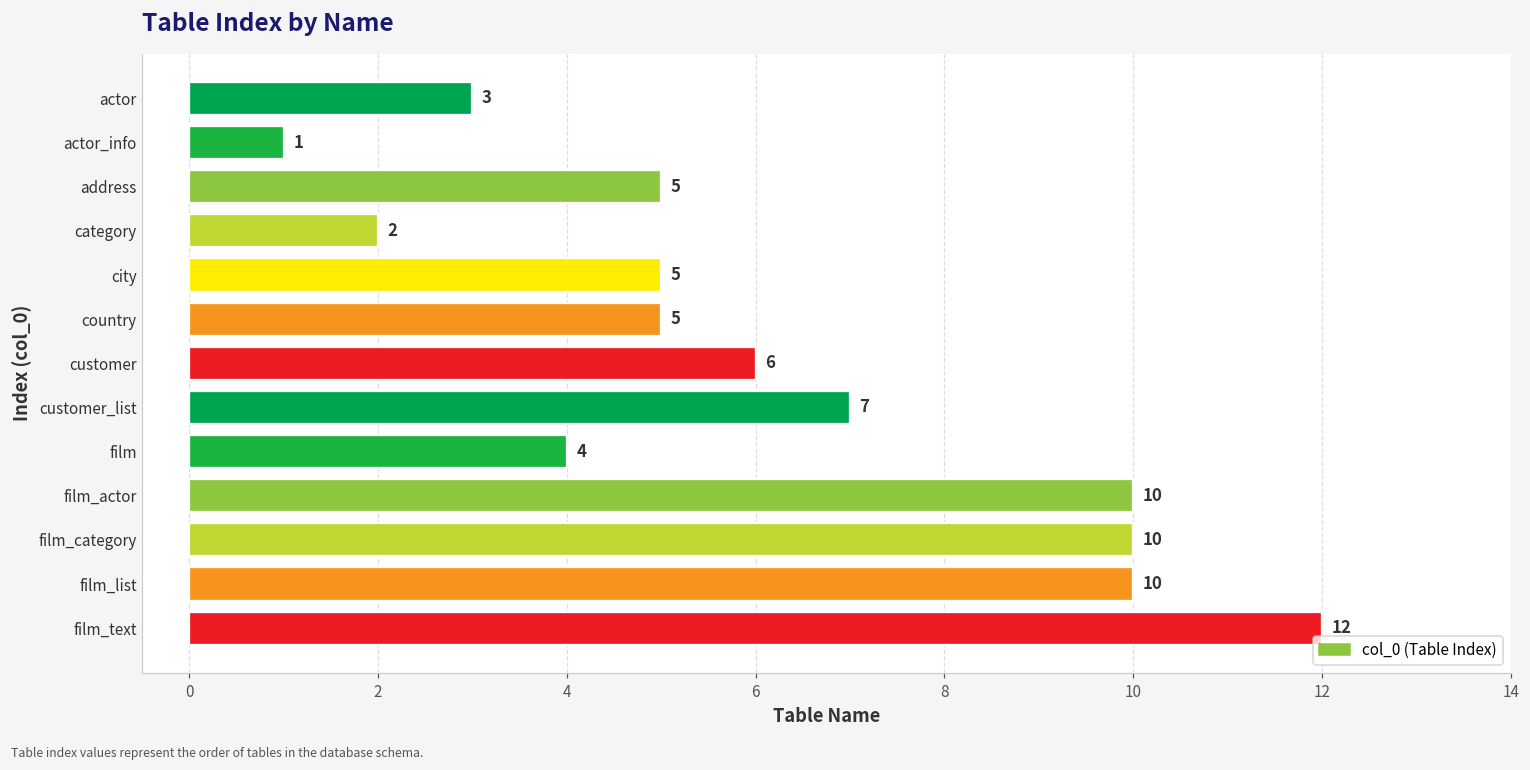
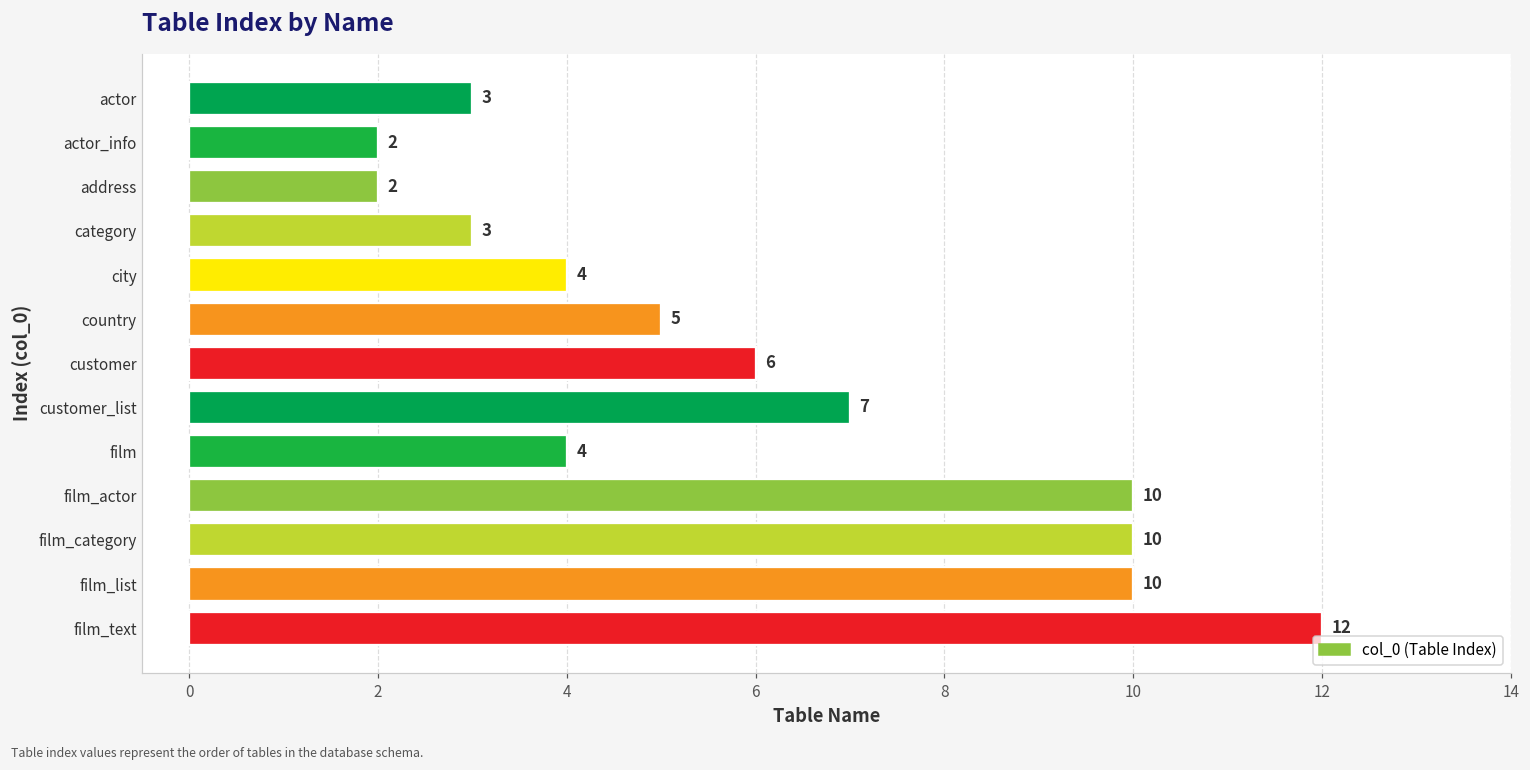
actor_info: 1 -> 2
address: 5 -> 2
category: 2 -> 3
city: 5 -> 4
